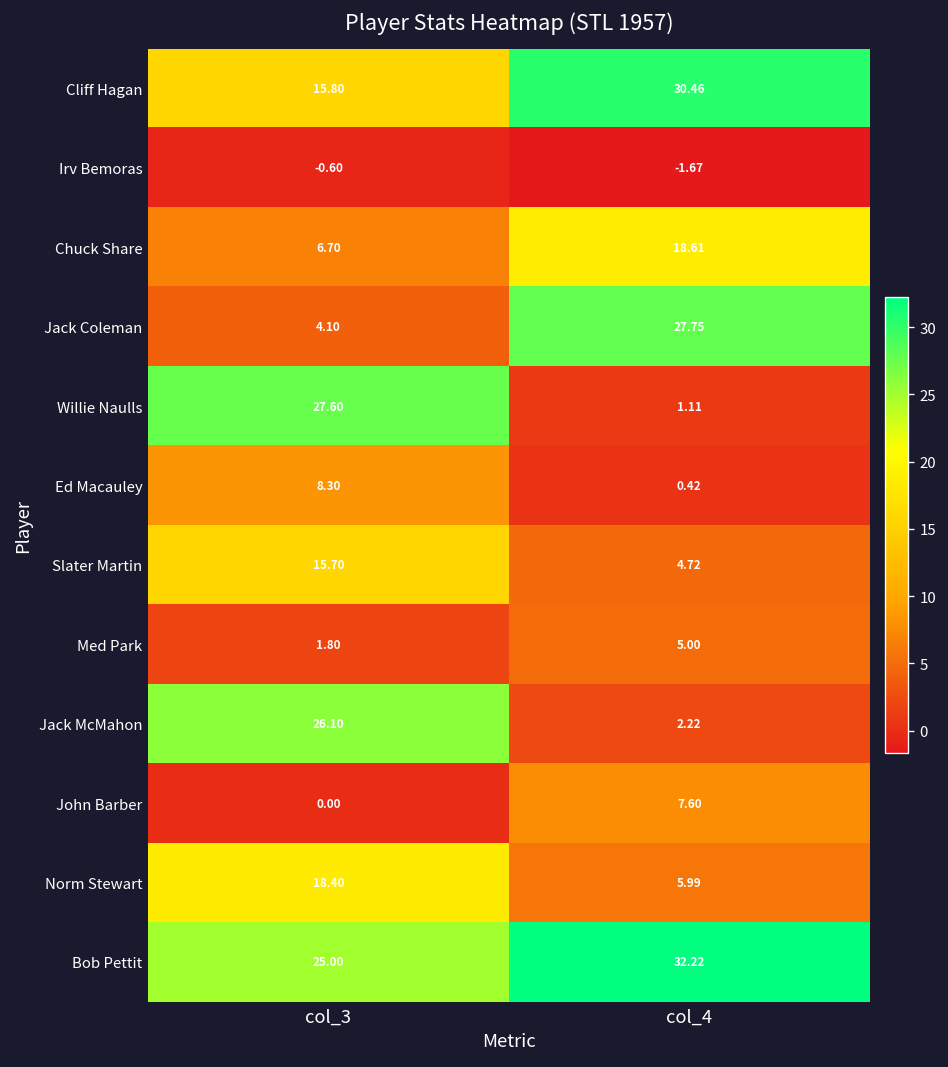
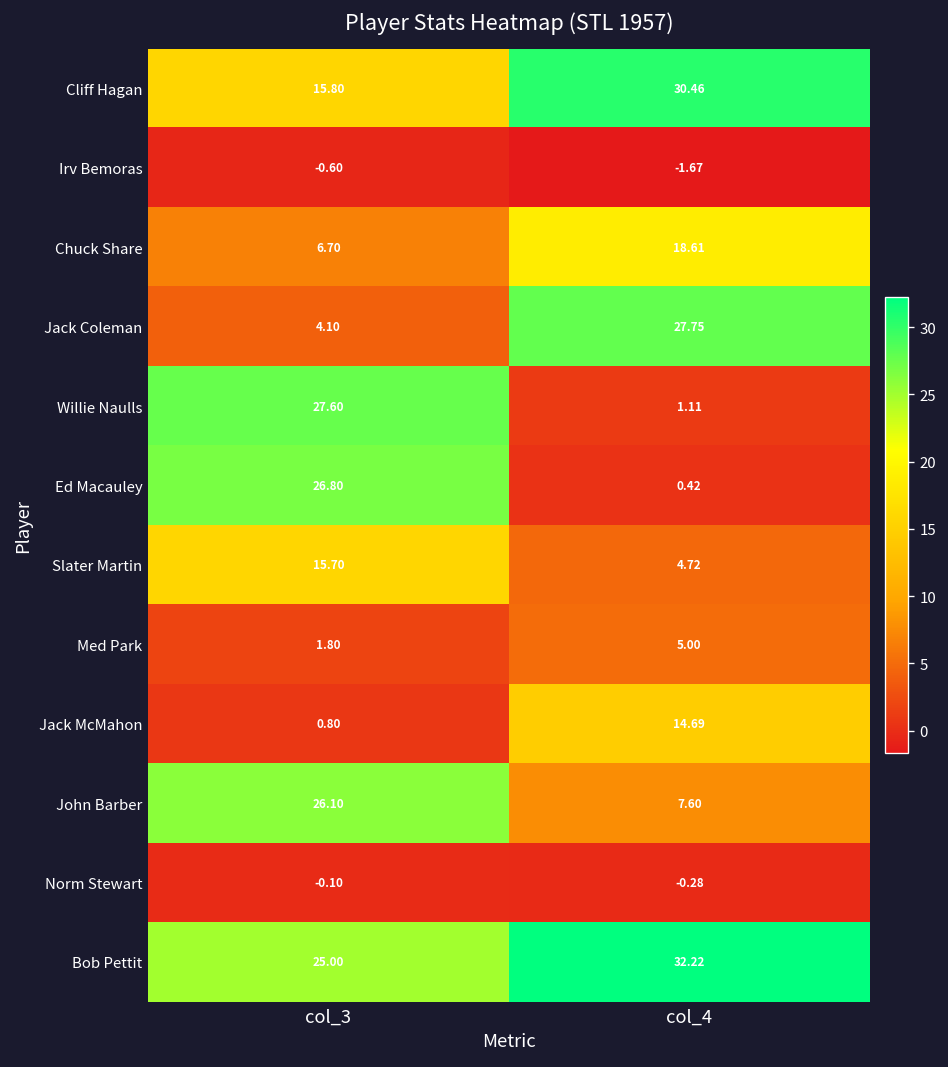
Ed Macauley, col_3: 8.30 -> 26.80
Jack McMahon, col_3: 26.10 -> 0.80
Jack McMahon, col_4: 2.22 -> 14.69
John Barber, col_3: 0.00 -> 26.10
Norm Stewart, col_3: 18.40 -> -0.10
Norm Stewart, col_4: 5.99 -> -0.28
